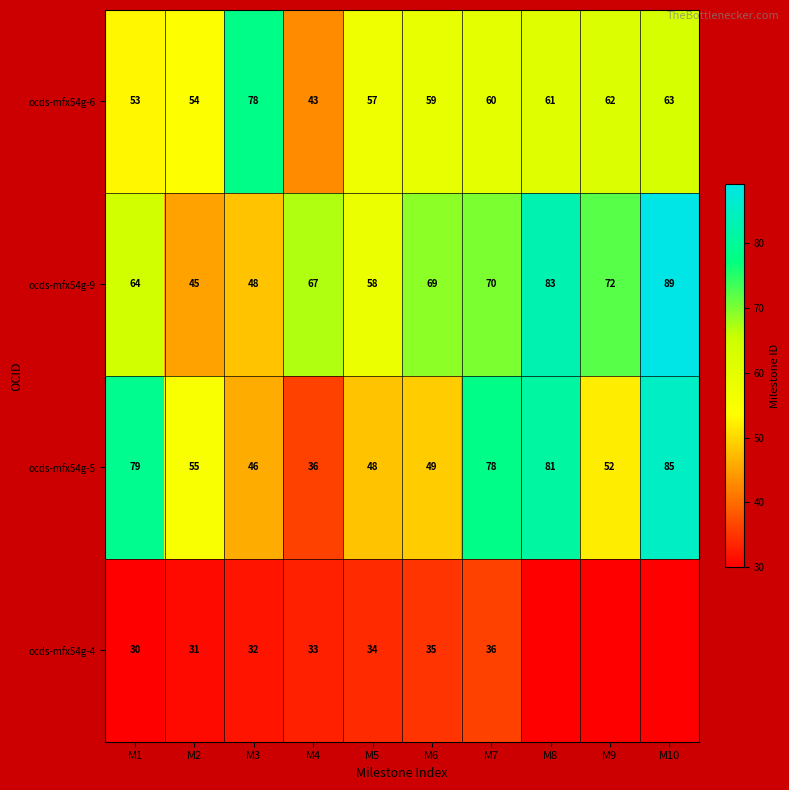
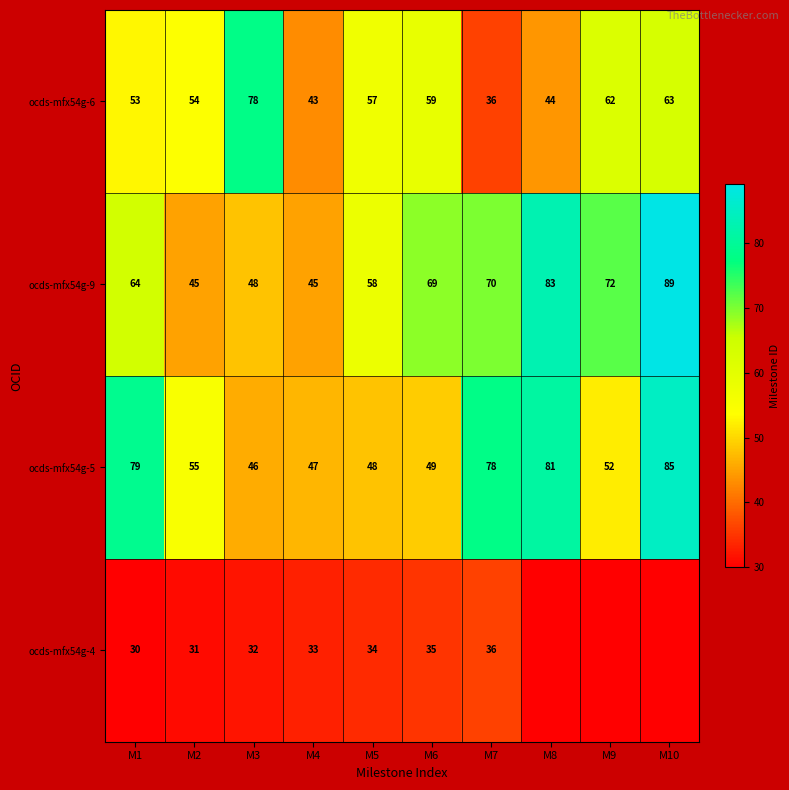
ocds-mfx54g-6, M7: 60 -> 36
ocds-mfx54g-6, M8: 61 -> 44
ocds-mfx54g-9, M4: 67 -> 45
ocds-mfx54g-5, M4: 36 -> 47
